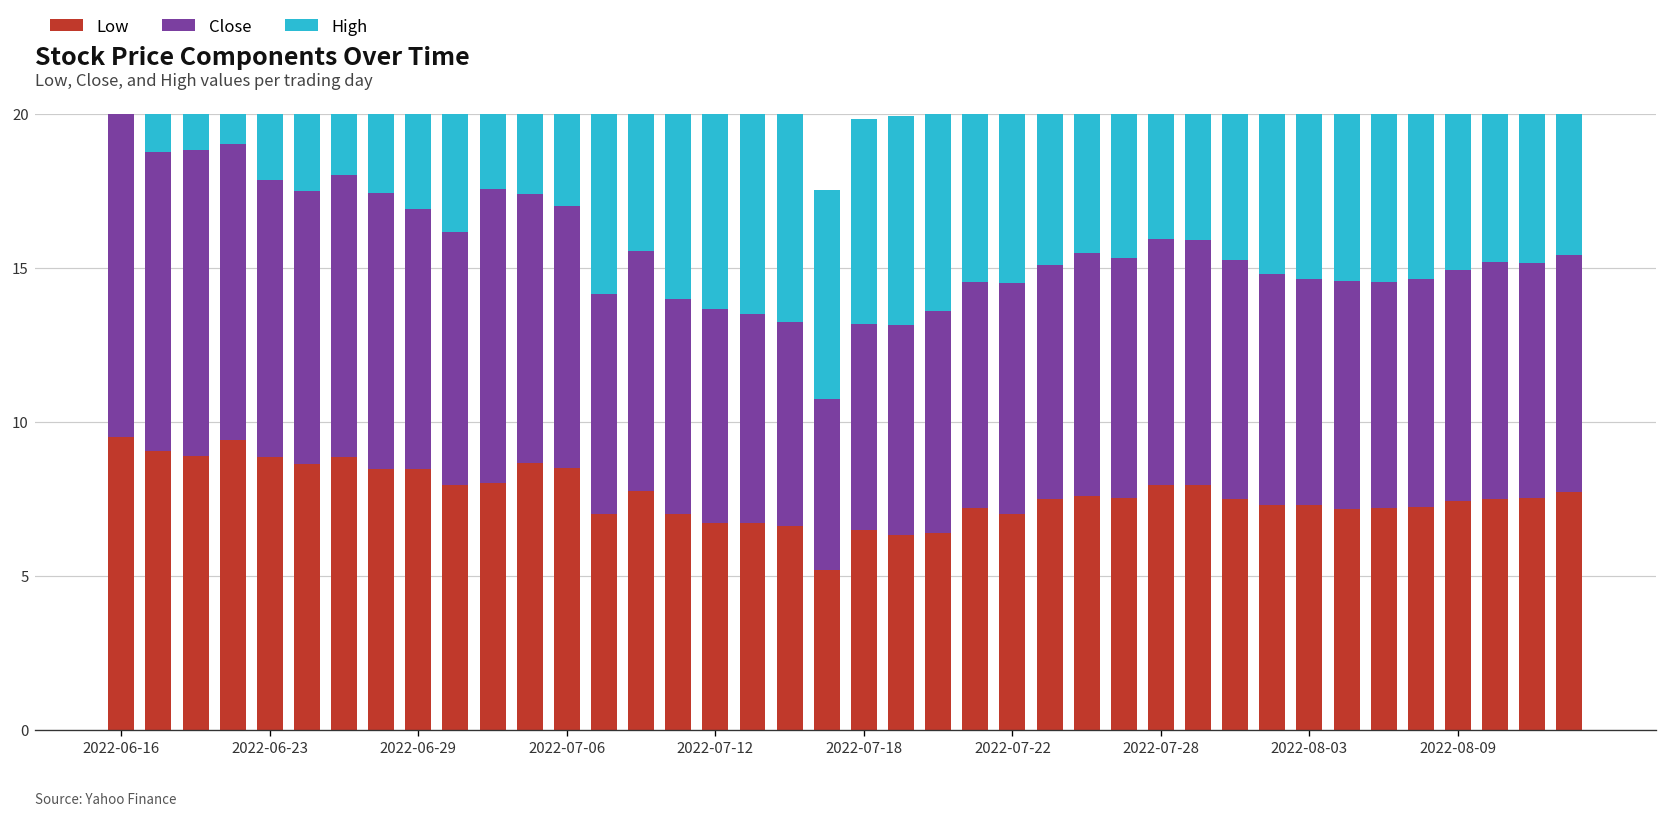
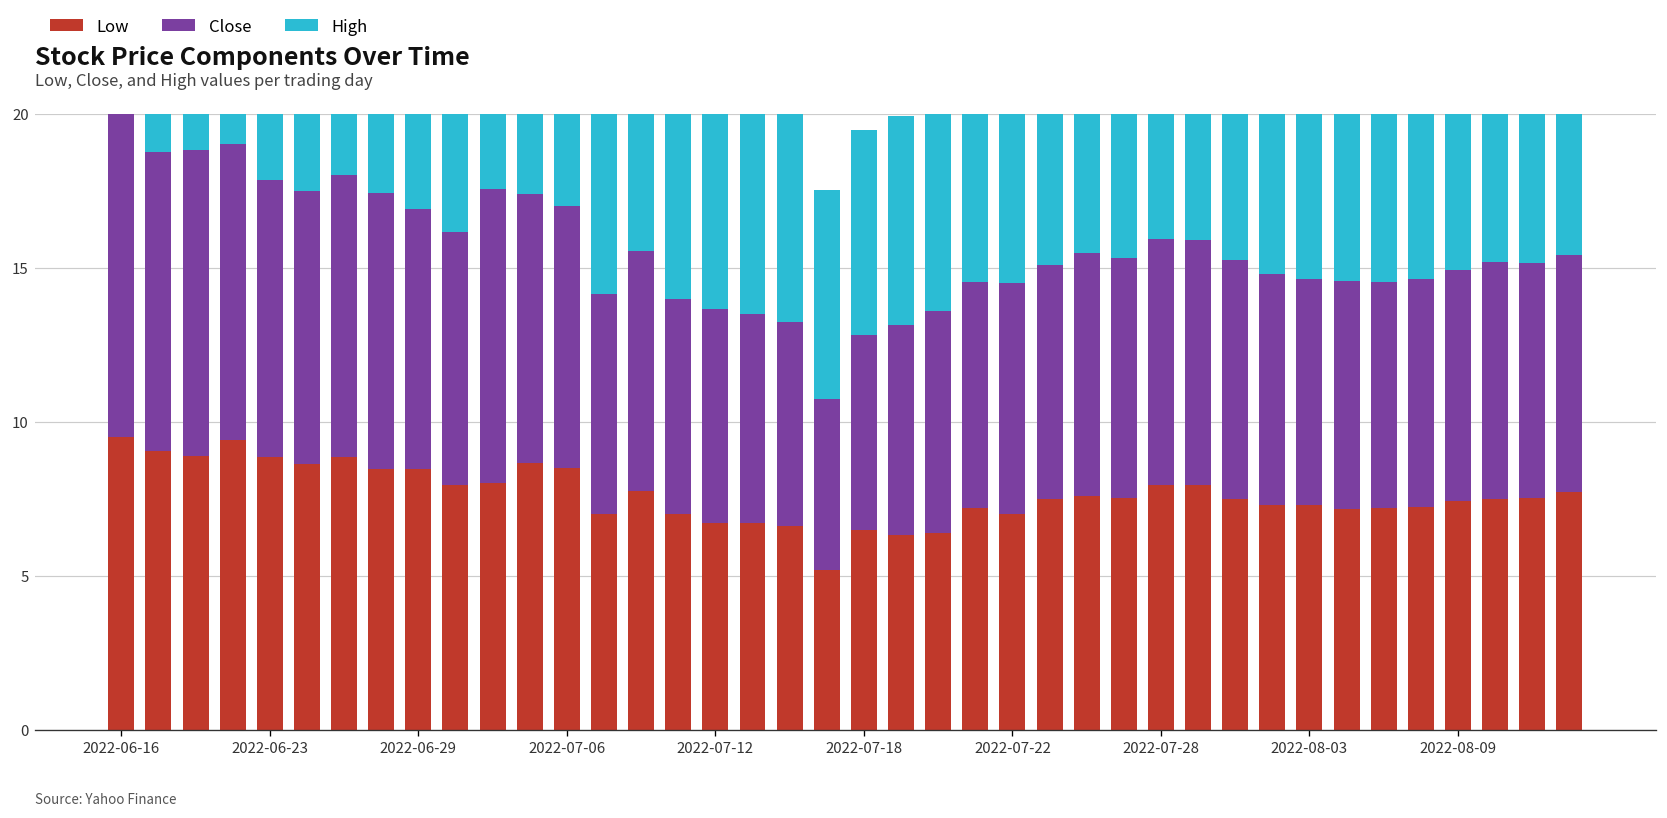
Close, 2022-07-18: 6.7 -> 6.3
